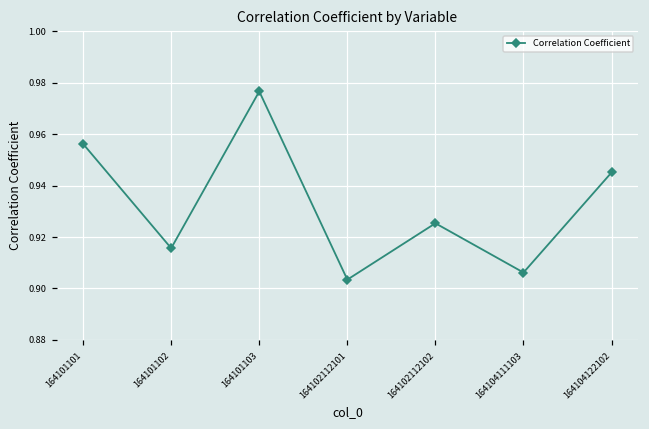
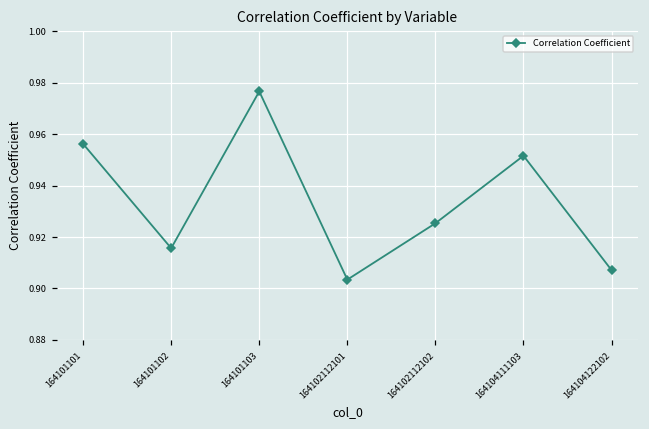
164104111103: 0.906 -> 0.952
164104122102: 0.945 -> 0.907
